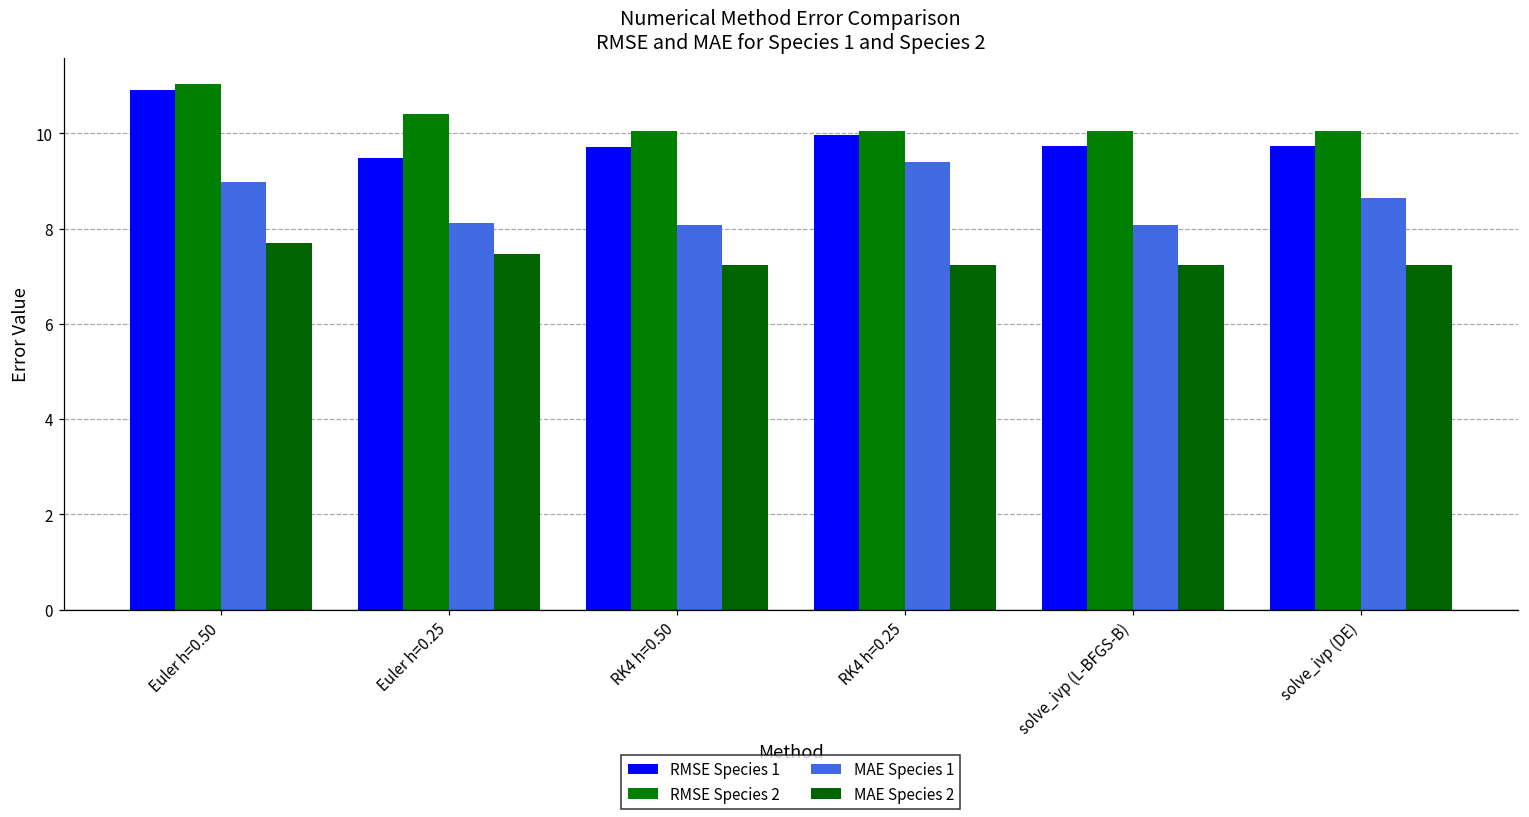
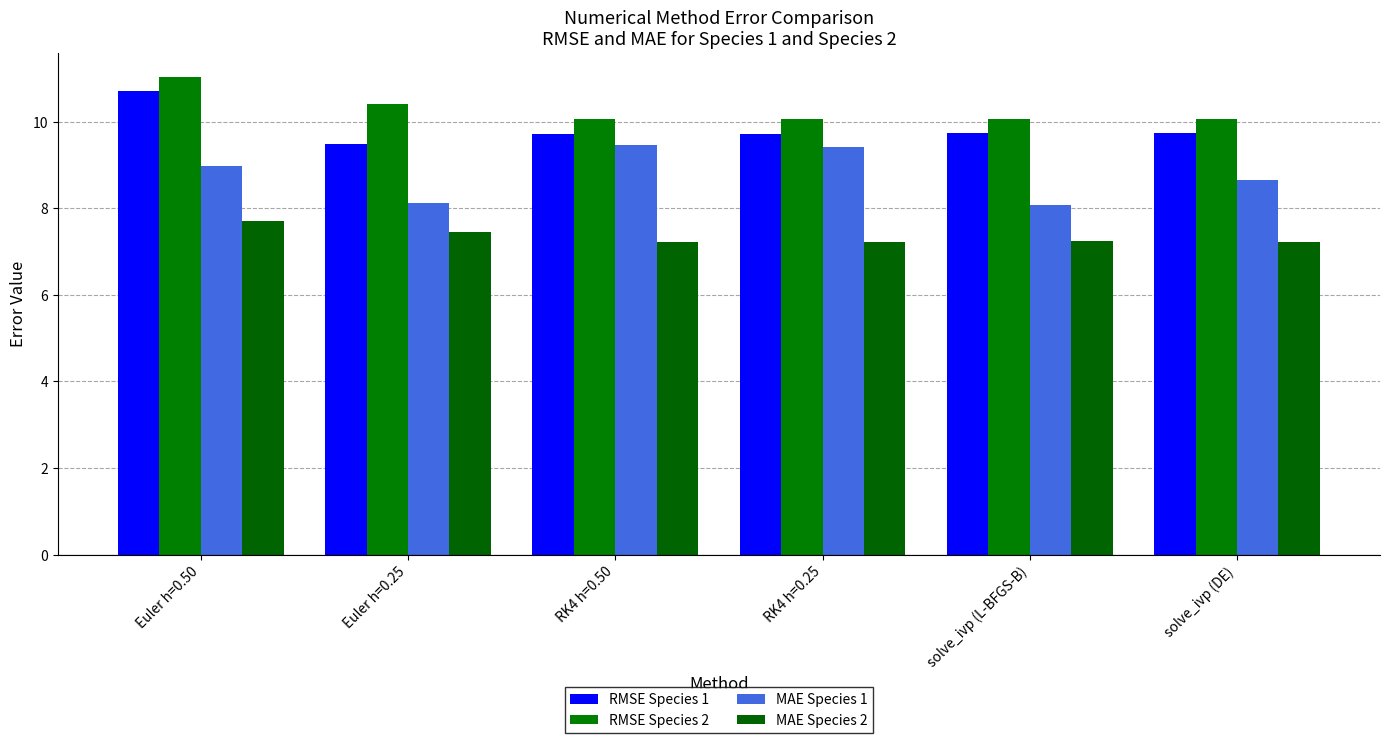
RMSE Species 1, Euler h=0.50: 10.9 -> 10.7
MAE Species 1, RK4 h=0.50: 8.1 -> 9.5
RMSE Species 1, RK4 h=0.25: 10.0 -> 9.7
